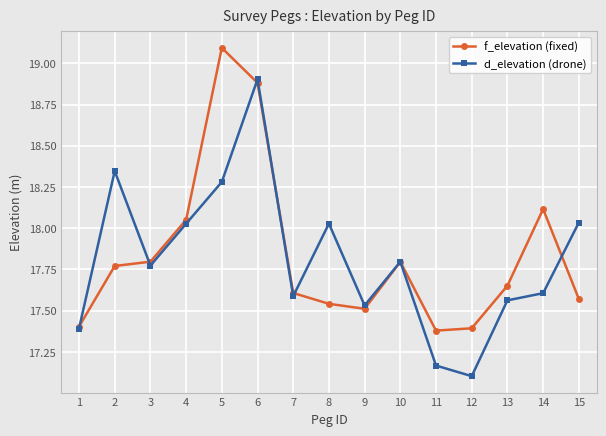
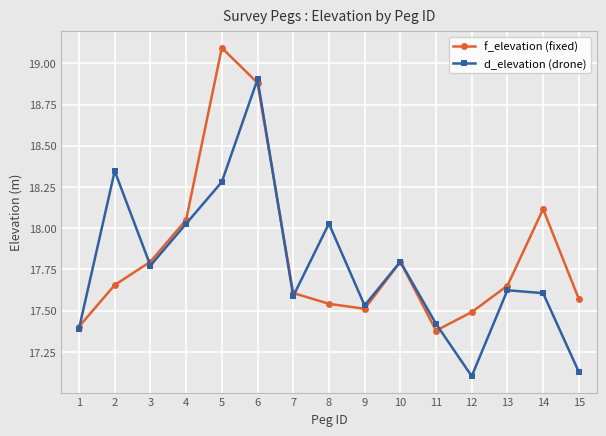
f_elevation (fixed), 2: 17.77 -> 17.66
d_elevation (drone), 11: 17.17 -> 17.42
f_elevation (fixed), 12: 17.39 -> 17.49
d_elevation (drone), 13: 17.56 -> 17.62
d_elevation (drone), 15: 18.03 -> 17.13
